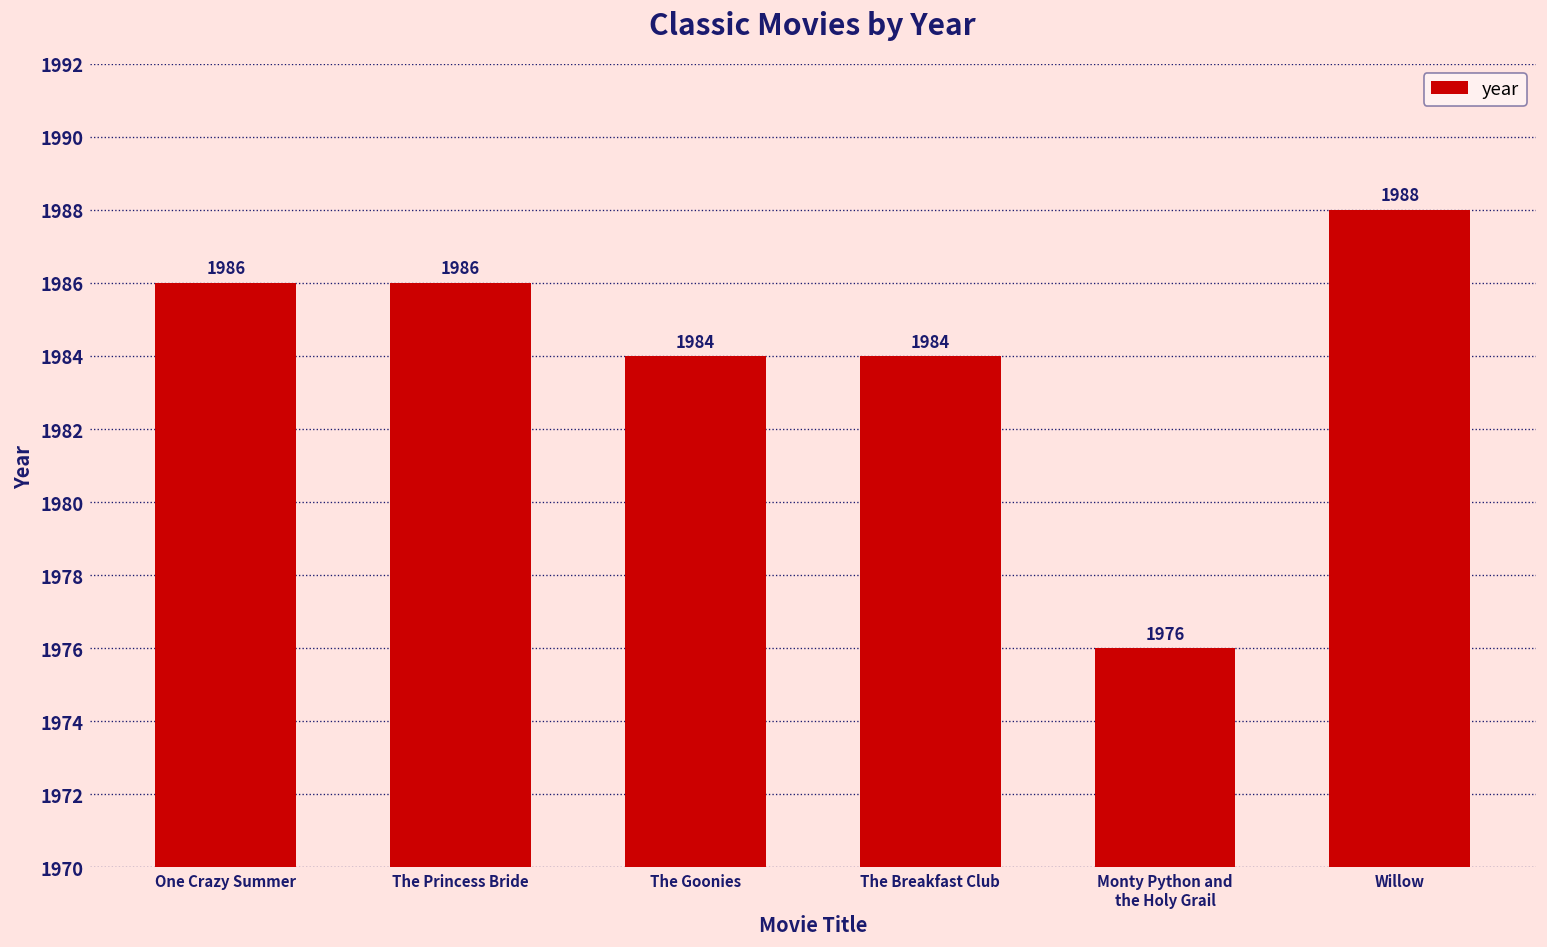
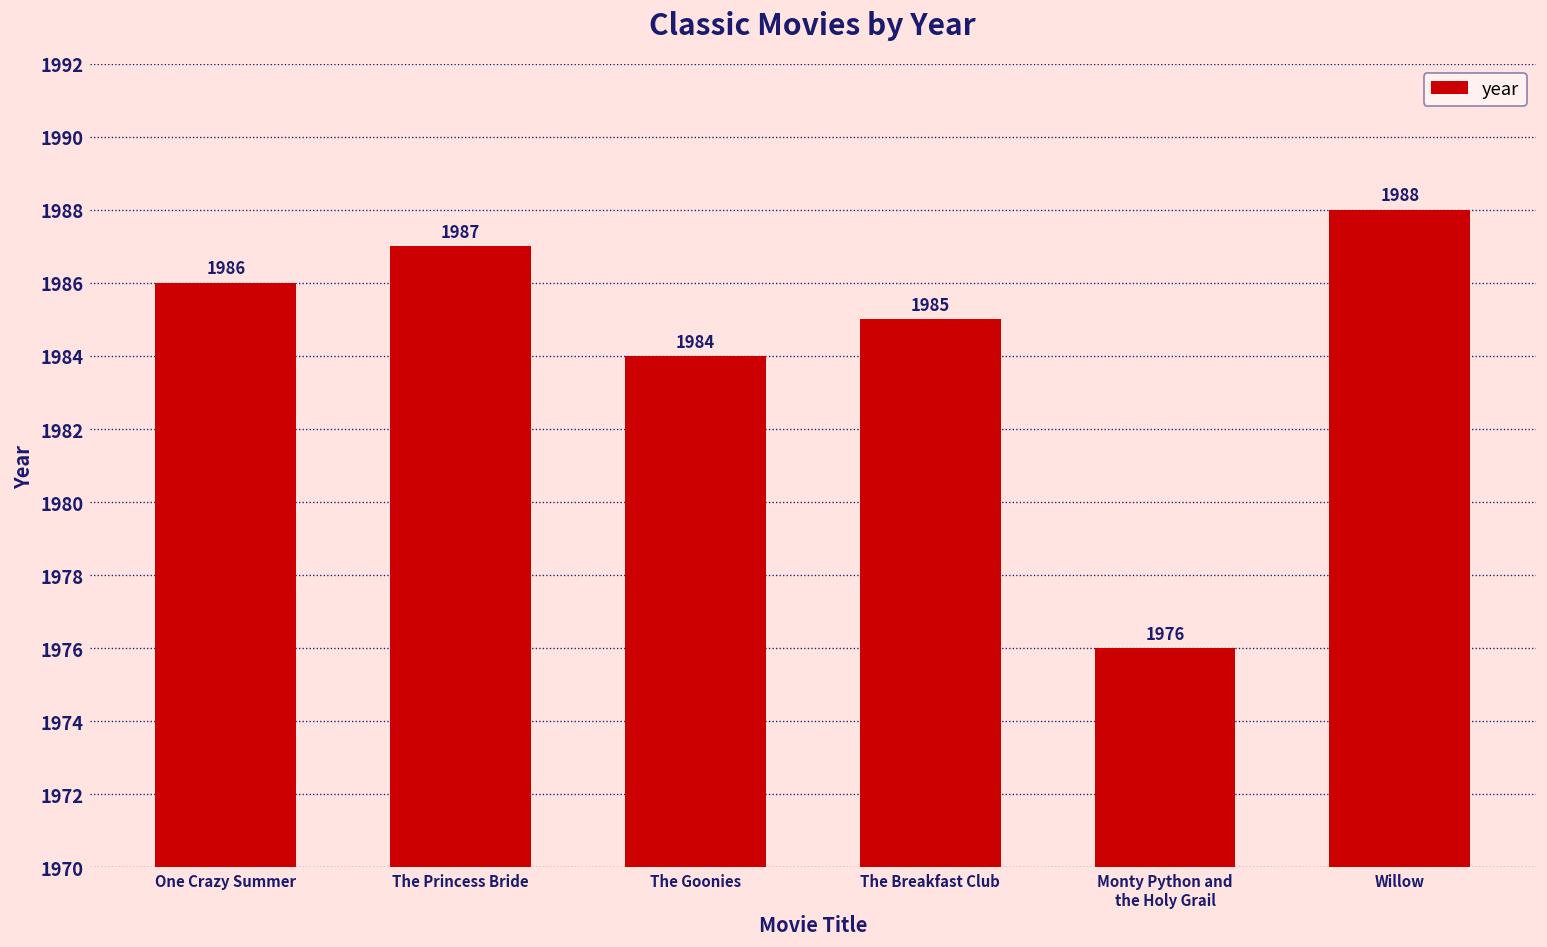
The Princess Bride: 1986 -> 1987
The Breakfast Club: 1984 -> 1985
